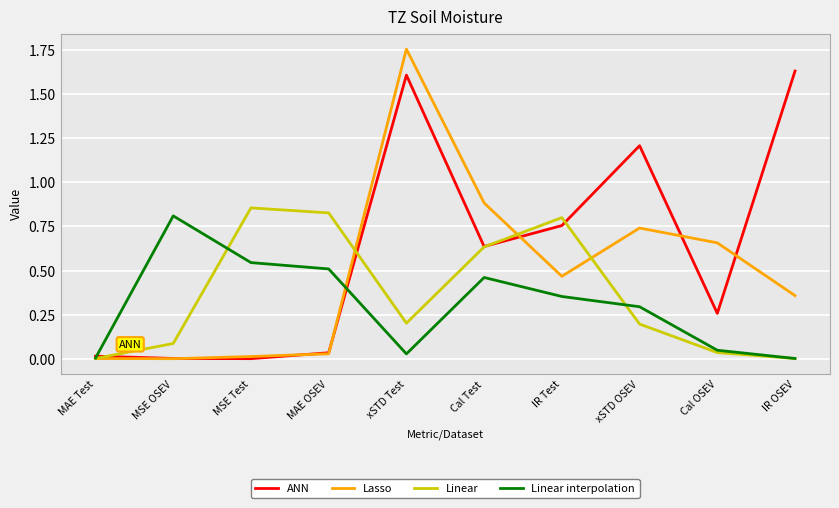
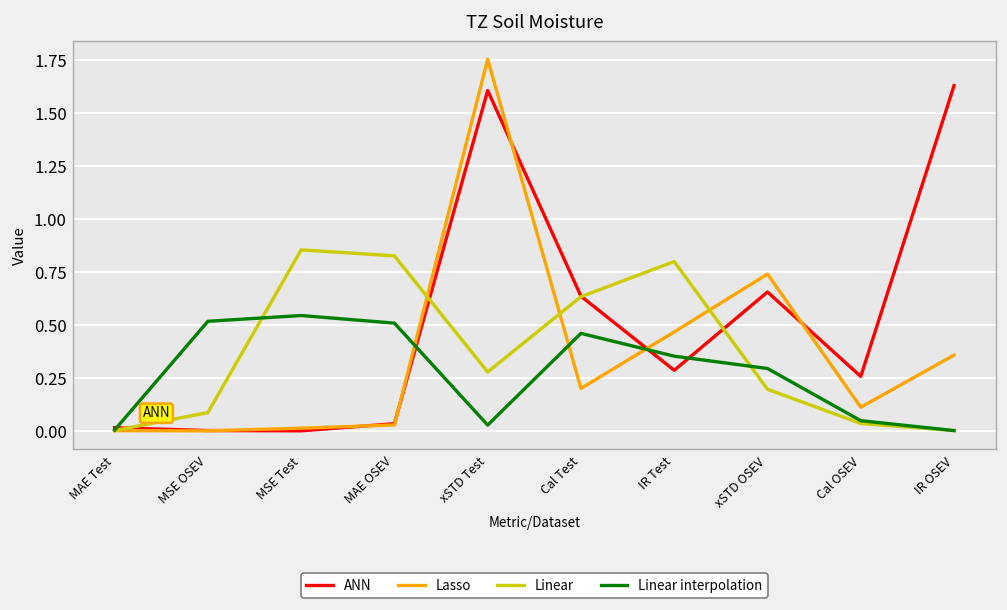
Linear interpolation, MSE OSEV: 0.81 -> 0.52
Linear, xSTD Test: 0.20 -> 0.28
Lasso, Cal Test: 0.88 -> 0.20
ANN, IR Test: 0.76 -> 0.29
ANN, xSTD OSEV: 1.21 -> 0.66
Lasso, Cal OSEV: 0.66 -> 0.11
